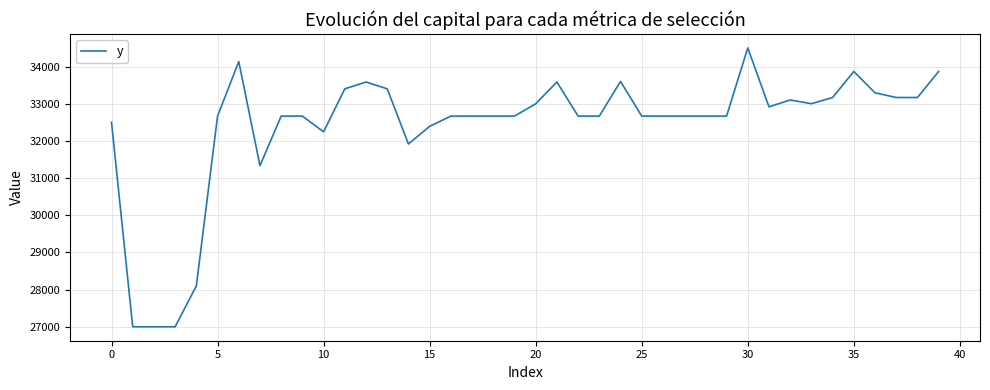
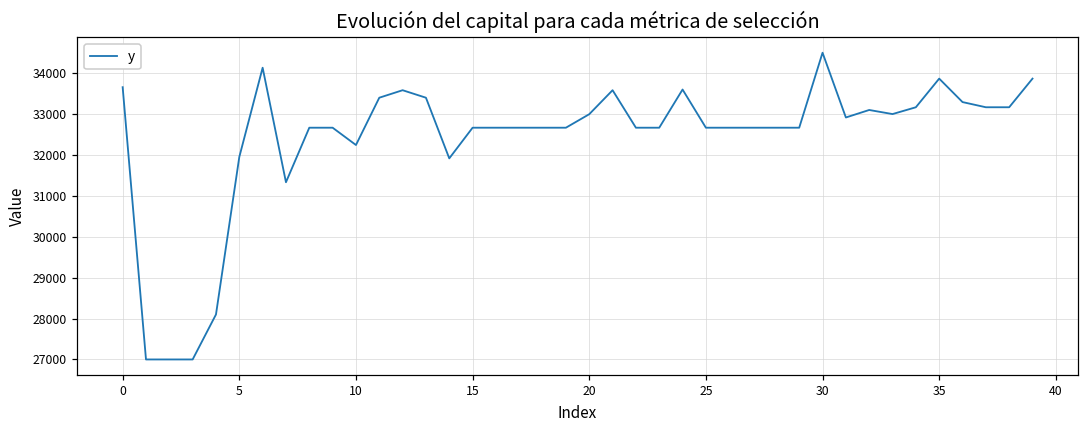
0: 32500 -> 33700
5: 32700 -> 32000
15: 32400 -> 32700
